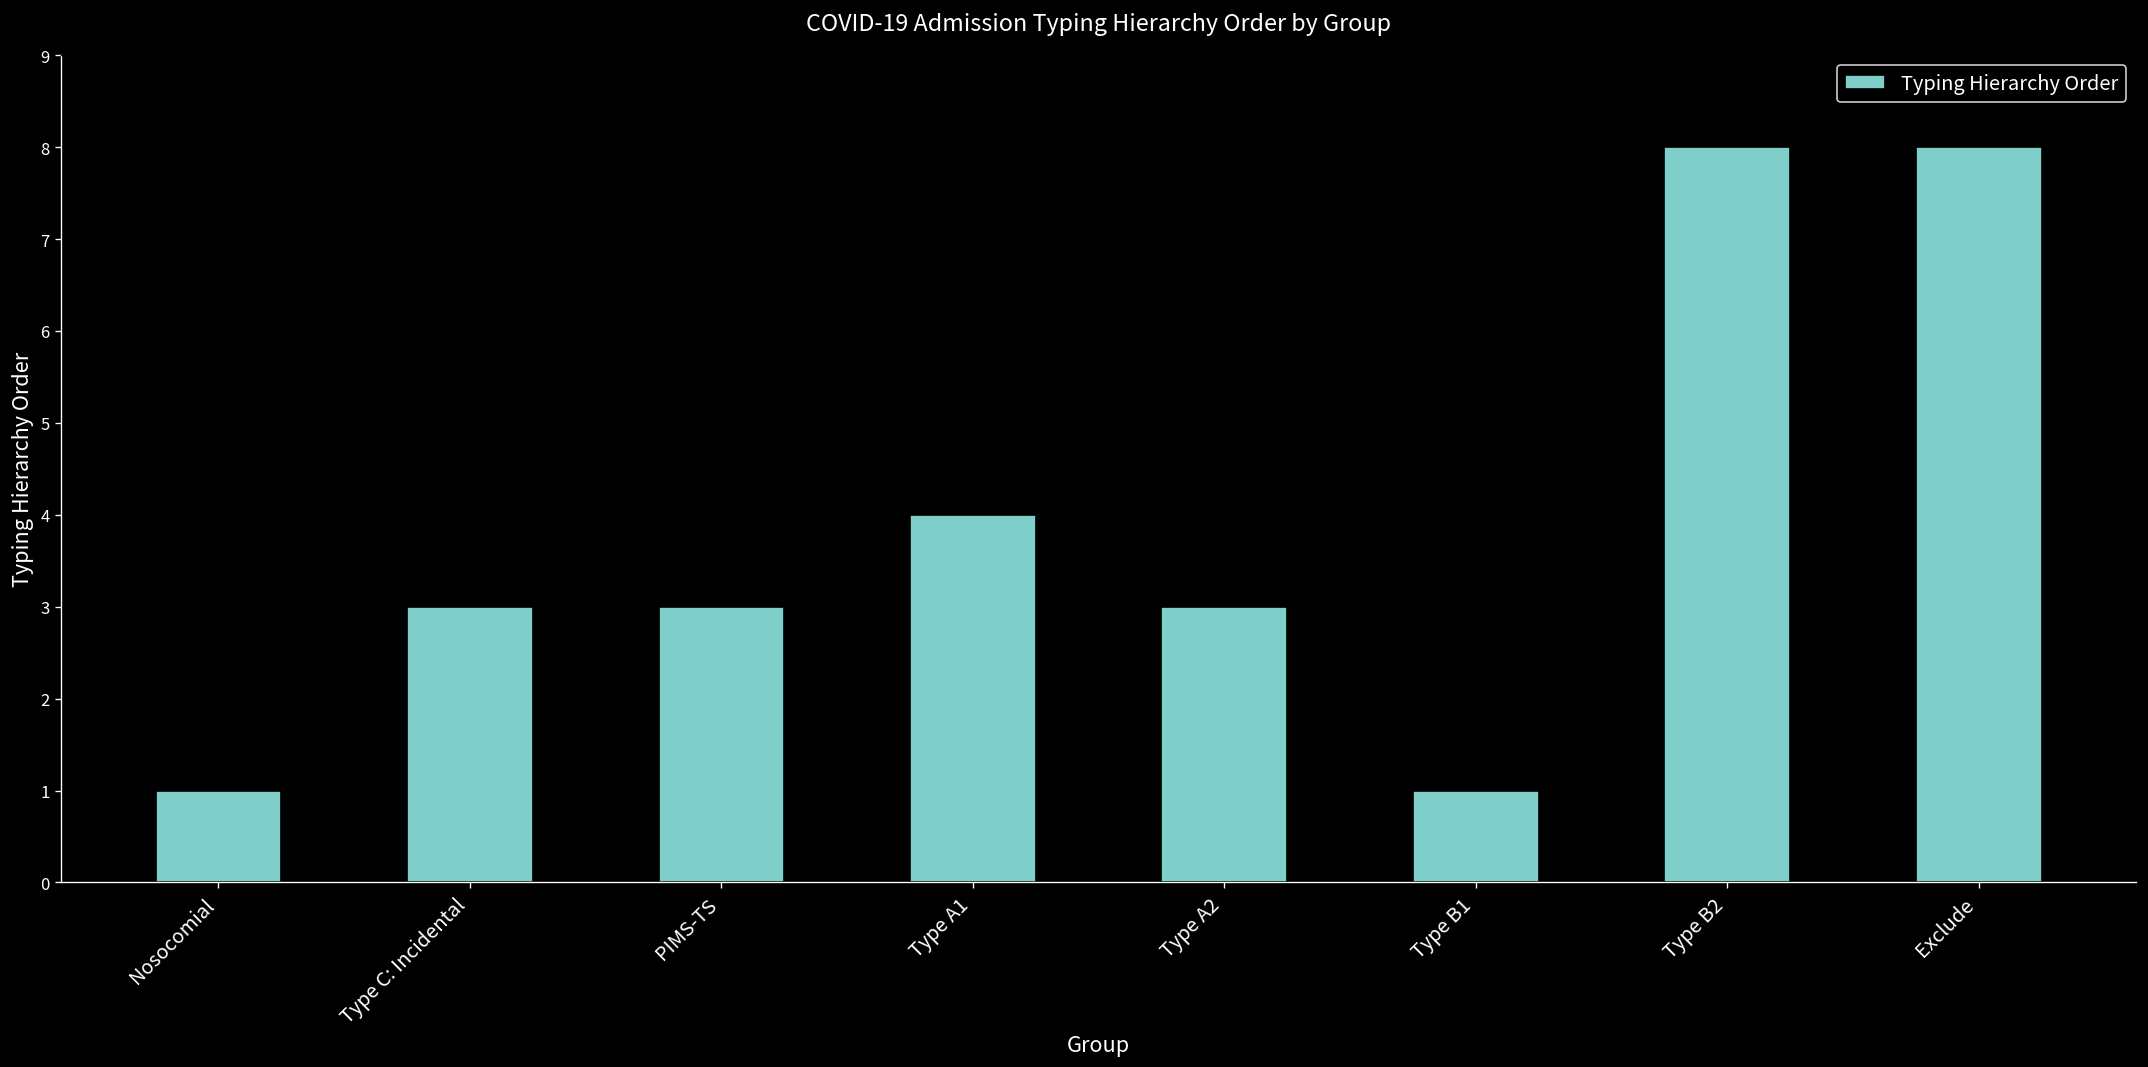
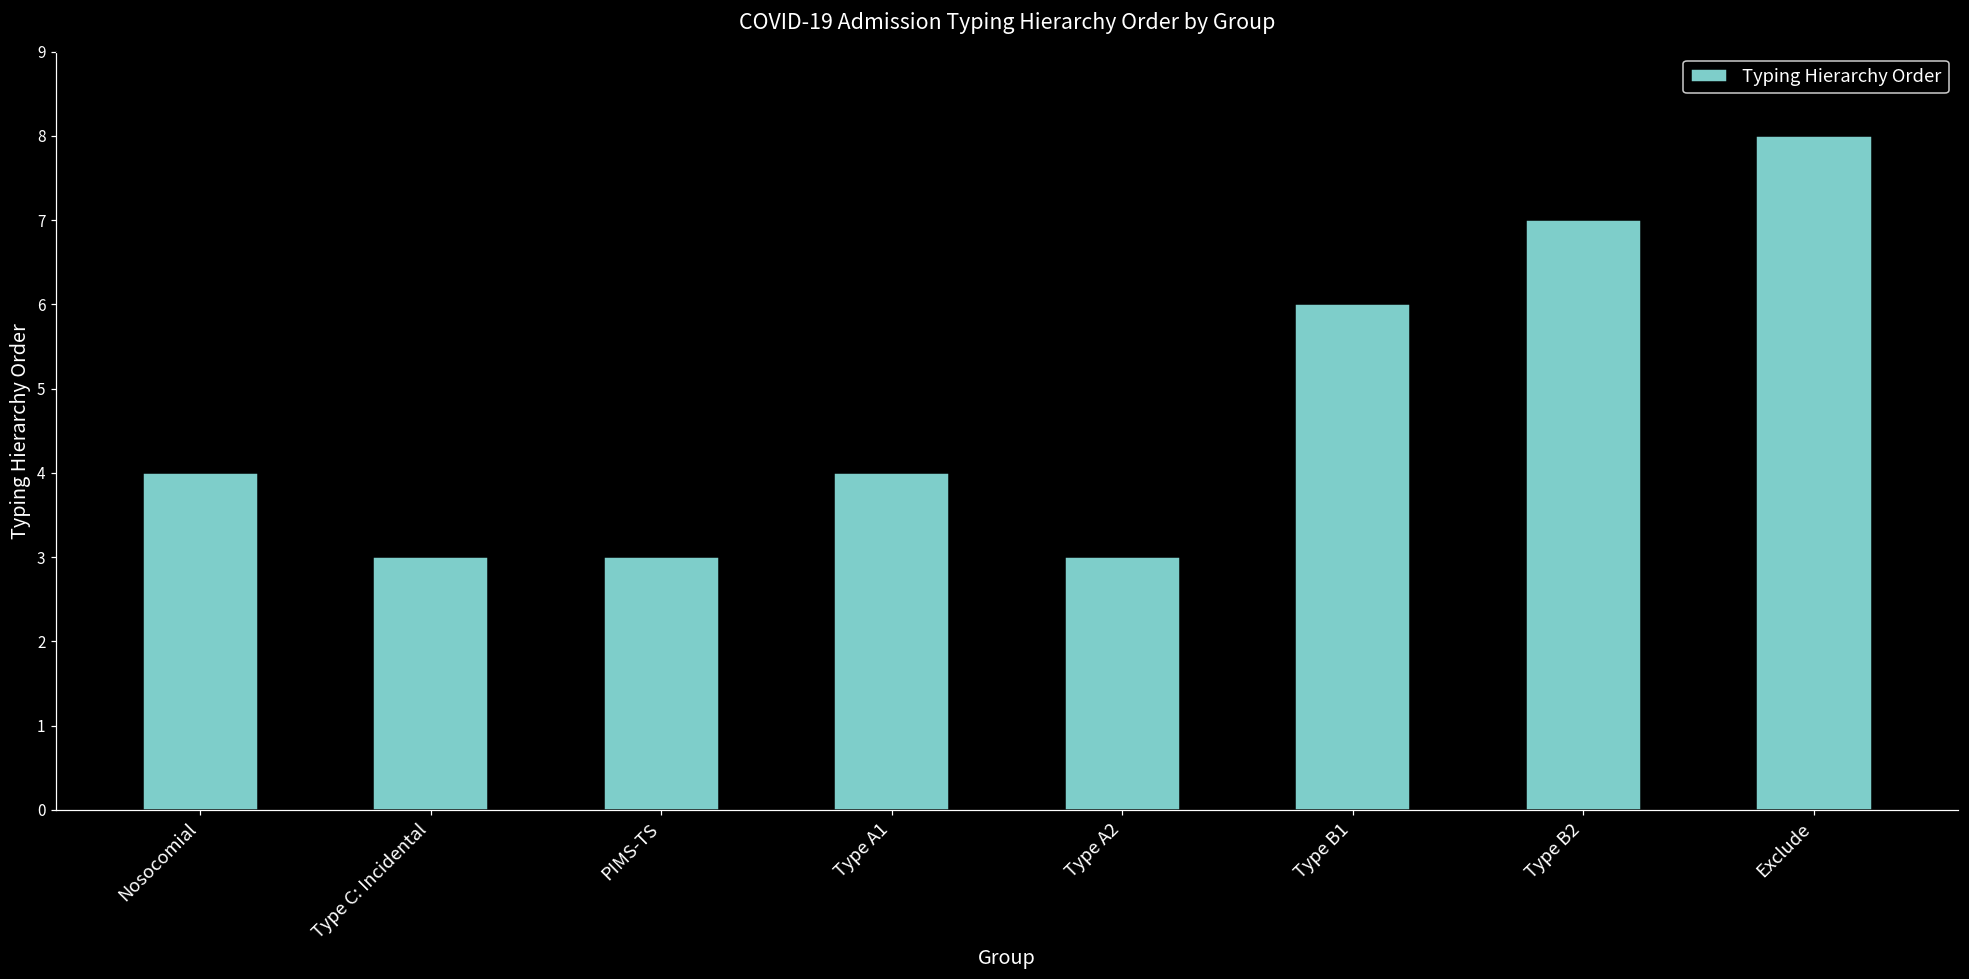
Nosocomial: 1 -> 4
Type B1: 1 -> 6
Type B2: 8 -> 7
